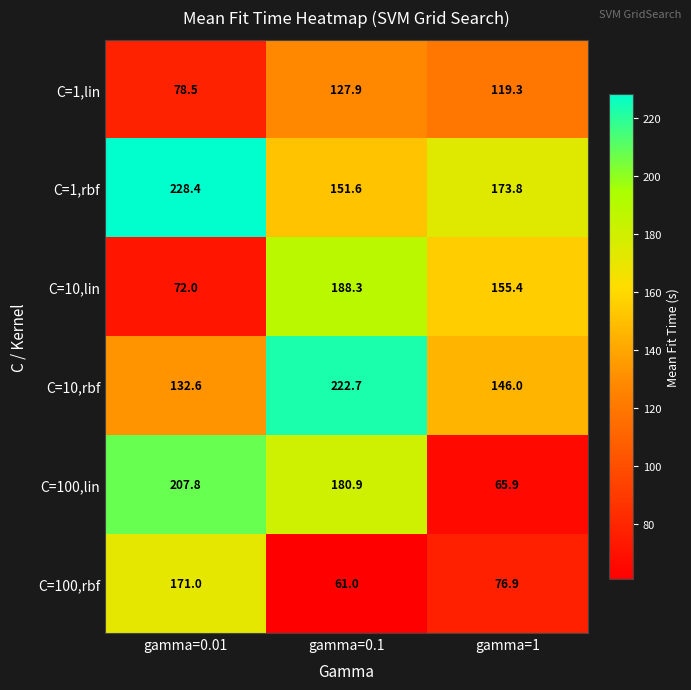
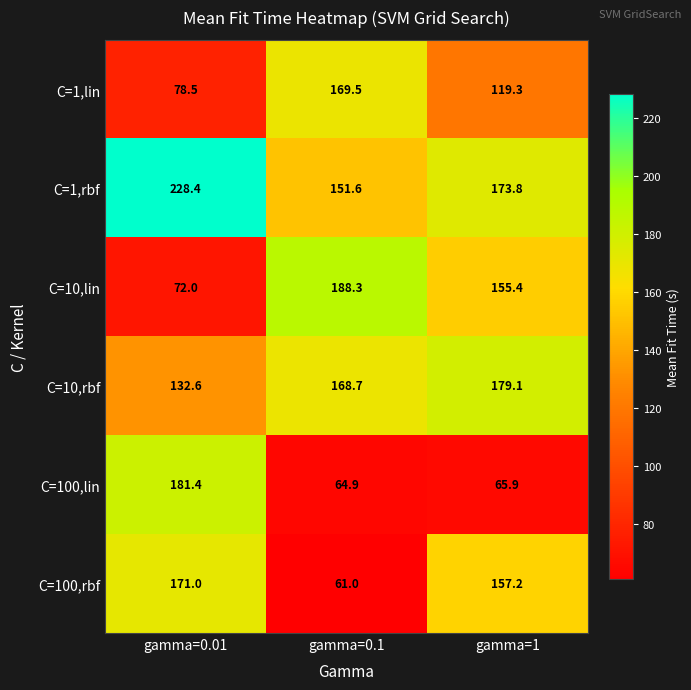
C=1,lin, gamma=0.1: 127.9 -> 169.5
C=10,rbf, gamma=0.1: 222.7 -> 168.7
C=10,rbf, gamma=1: 146.0 -> 179.1
C=100,lin, gamma=0.01: 207.8 -> 181.4
C=100,lin, gamma=0.1: 180.9 -> 64.9
C=100,rbf, gamma=1: 76.9 -> 157.2
